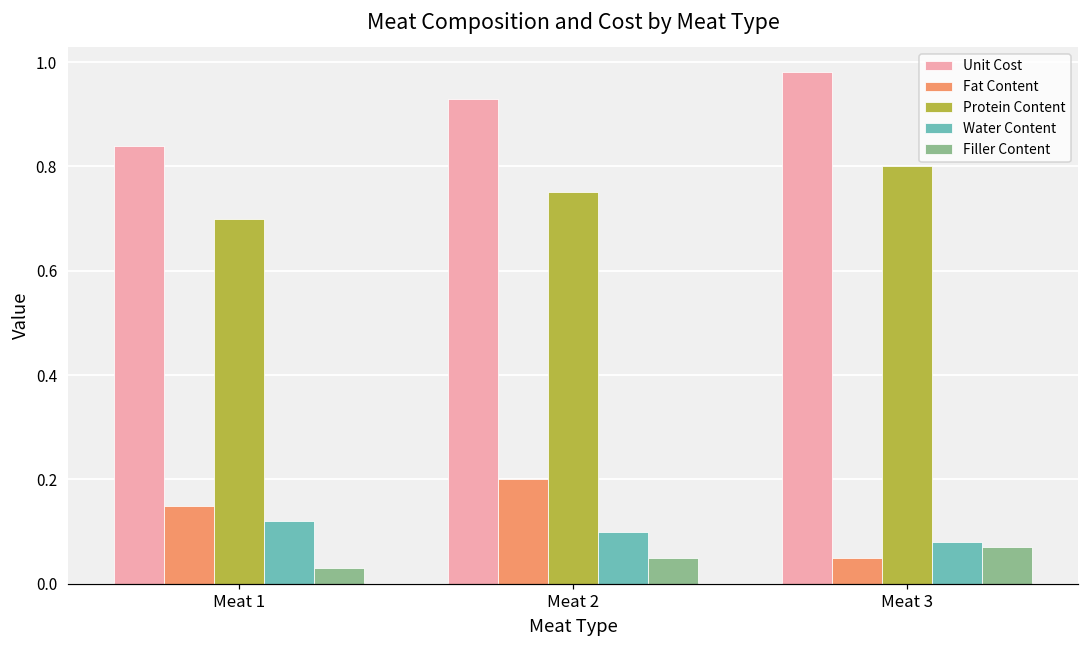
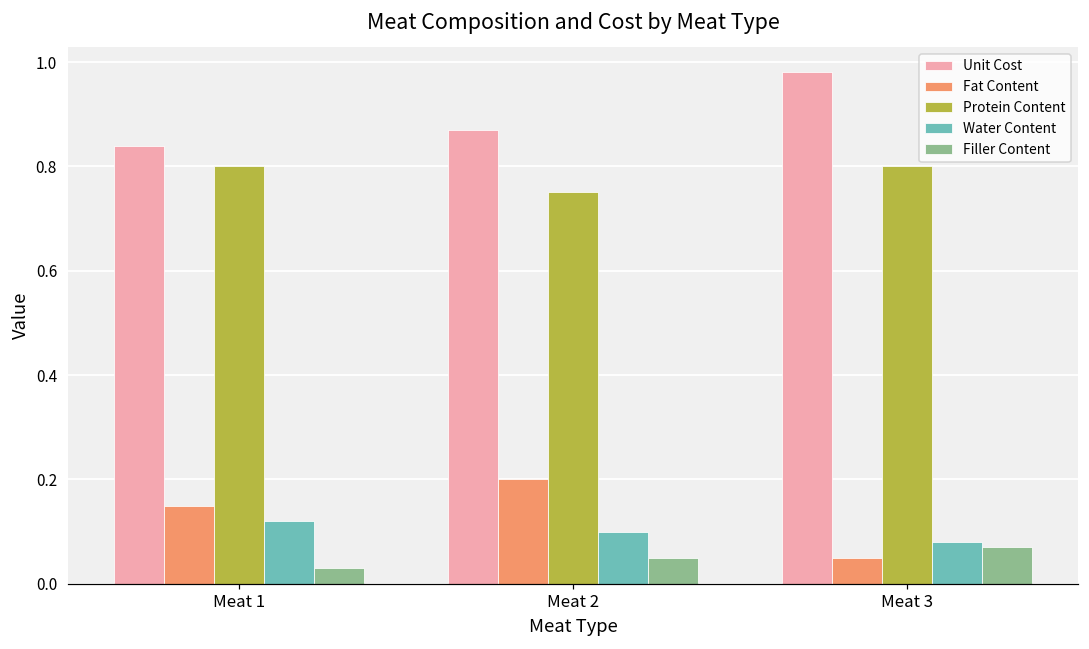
Protein Content, Meat 1: 0.7 -> 0.8
Unit Cost, Meat 2: 0.93 -> 0.87
